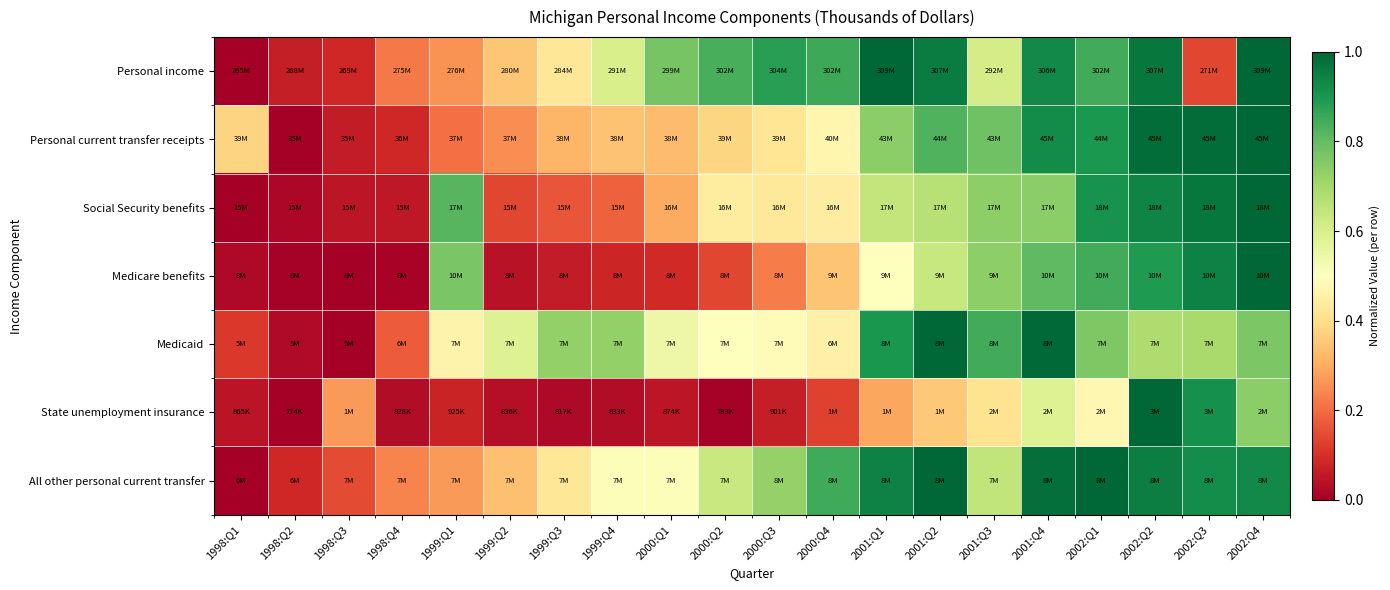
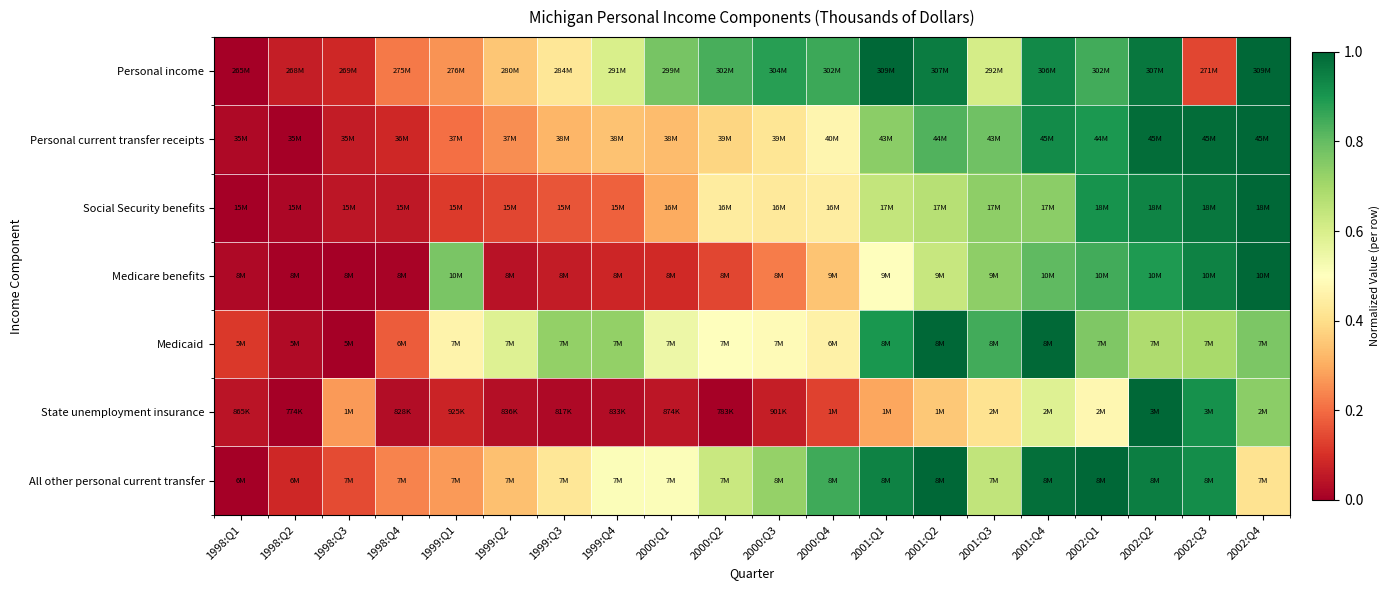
Personal current transfer receipts, 1998:Q1: 39M -> 35M
Social Security benefits, 1999:Q1: 17M -> 15M
All other personal current transfer, 2002:Q4: 8M -> 7M
